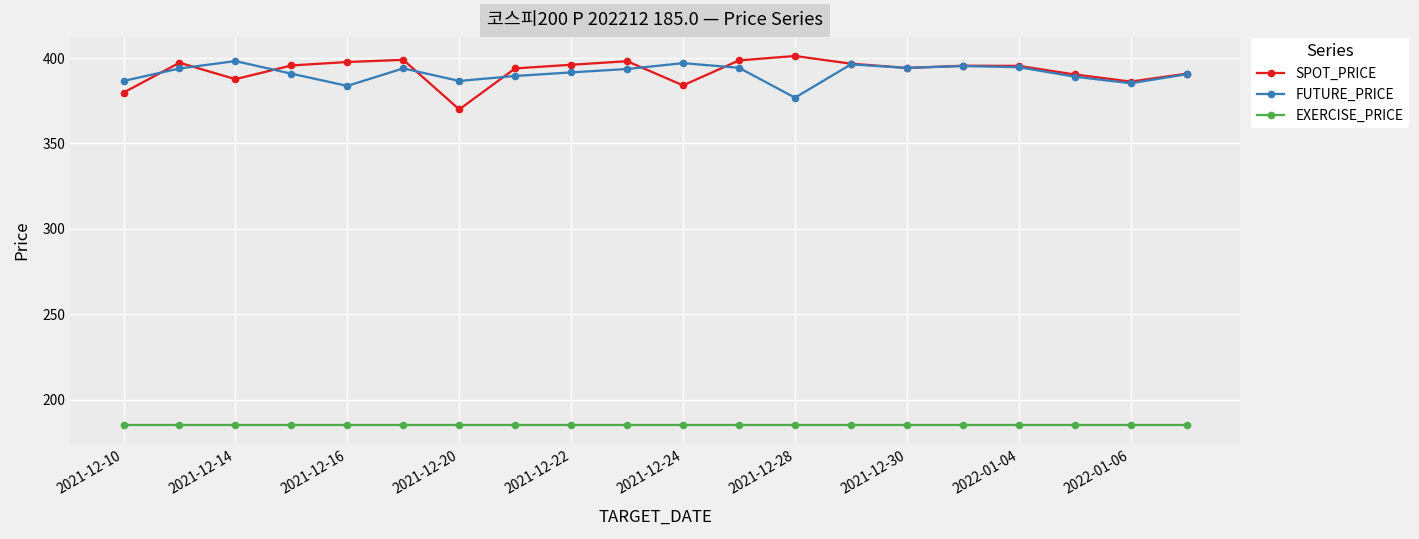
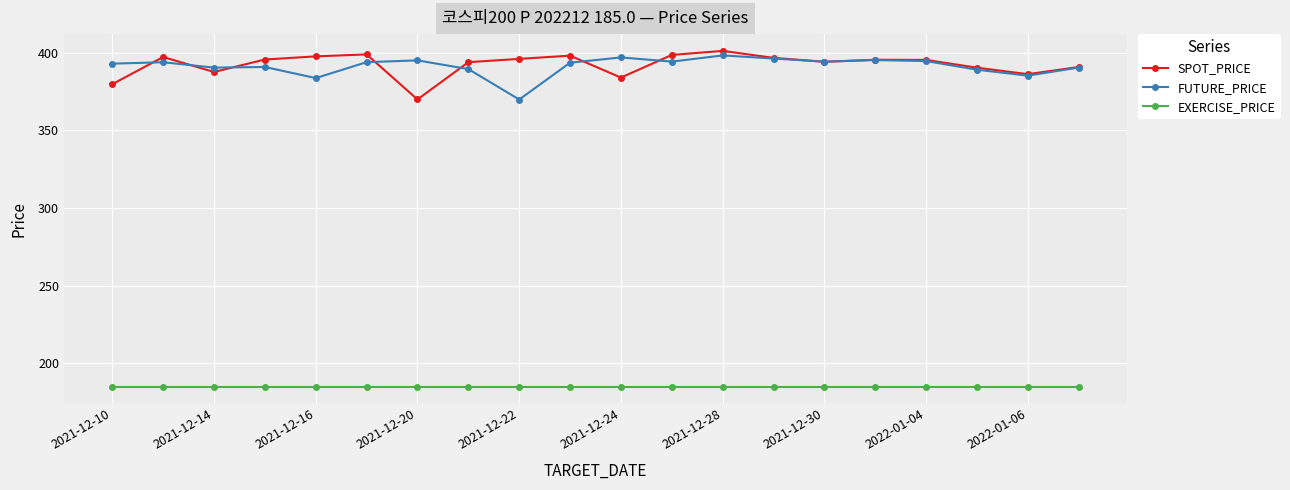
FUTURE_PRICE, 2021-12-10: 387 -> 393
FUTURE_PRICE, 2021-12-14: 398 -> 390
FUTURE_PRICE, 2021-12-20: 387 -> 395
FUTURE_PRICE, 2021-12-22: 392 -> 370
FUTURE_PRICE, 2021-12-28: 377 -> 398
